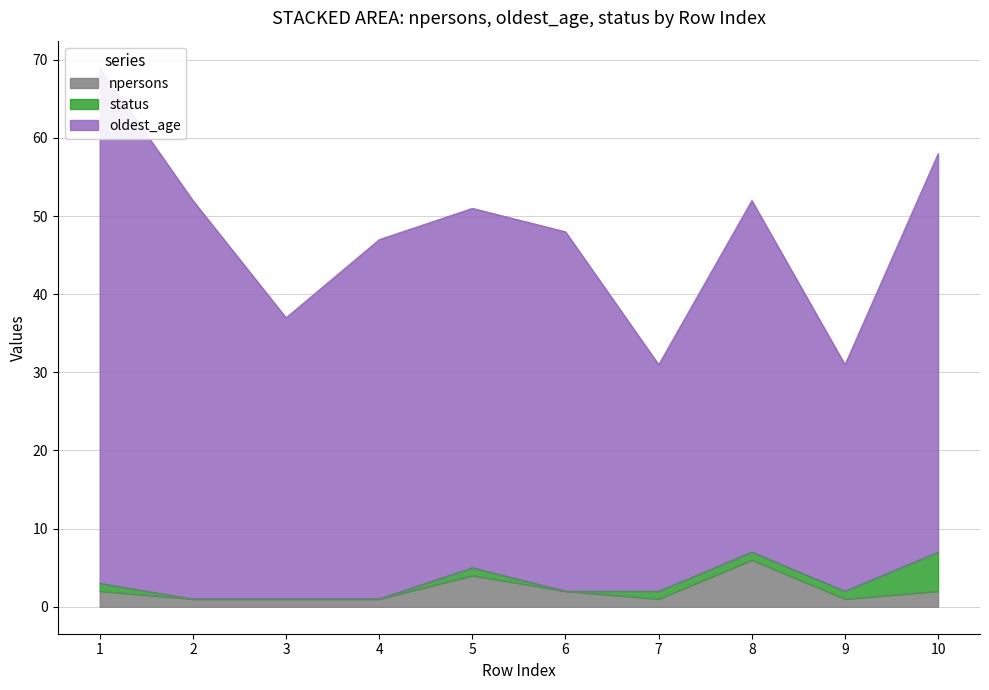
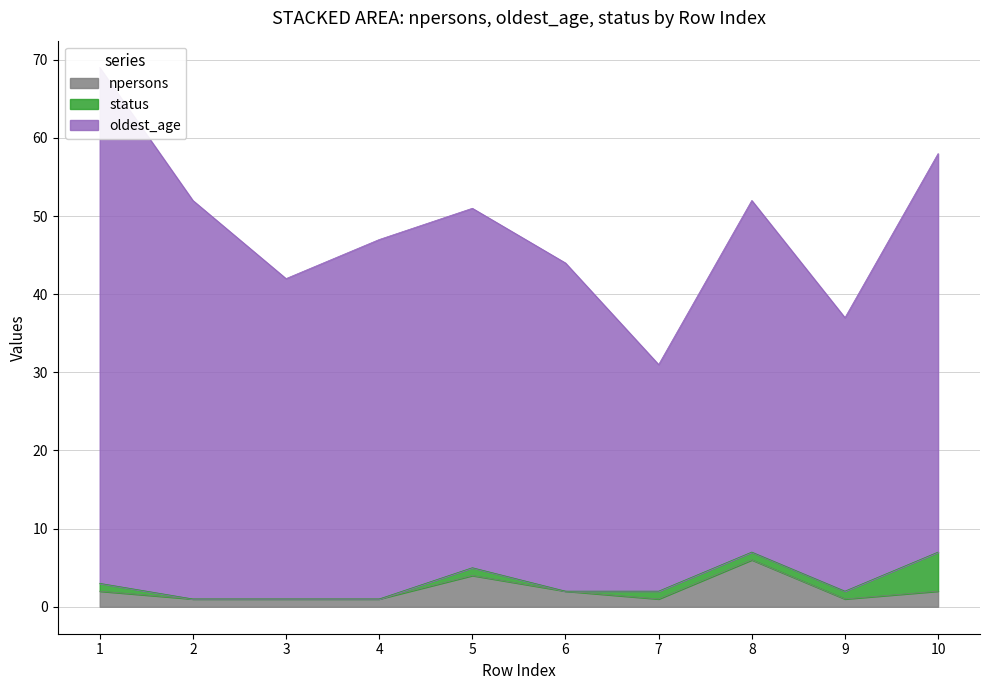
oldest_age, 3: 36 -> 41
oldest_age, 6: 46 -> 42
oldest_age, 9: 29 -> 35
